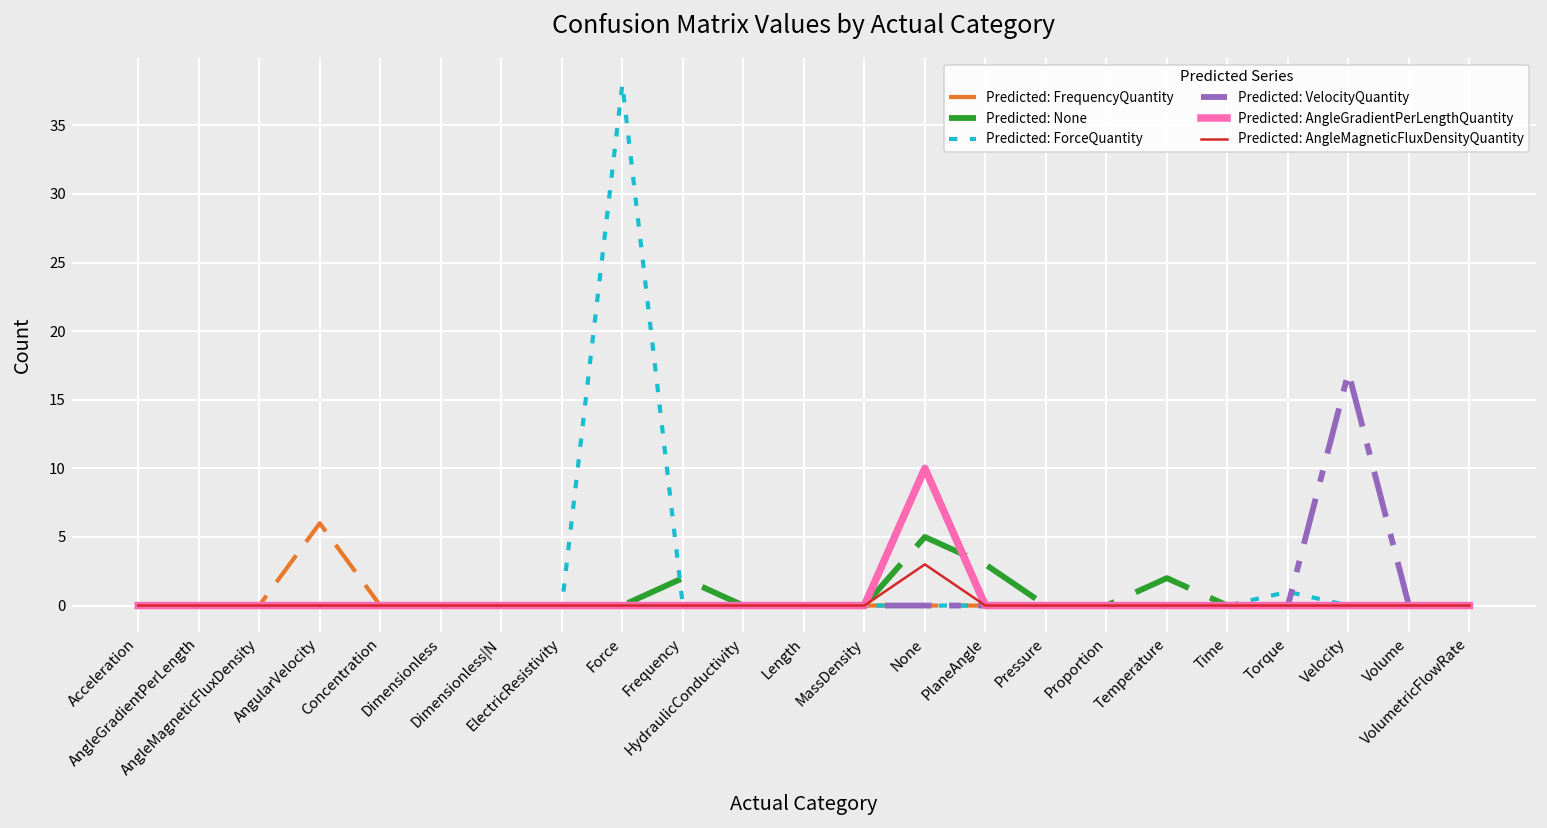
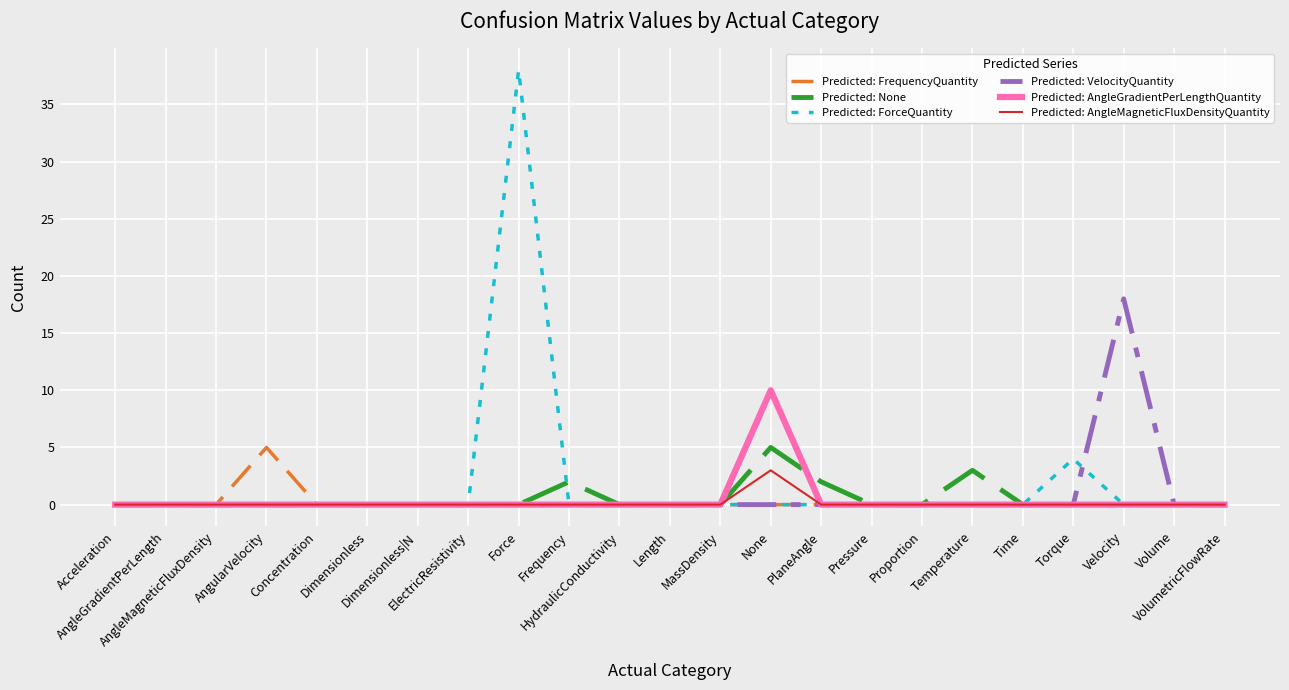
Predicted: FrequencyQuantity, AngularVelocity: 6 -> 5
Predicted: None, PlaneAngle: 3 -> 2
Predicted: None, Temperature: 2 -> 3
Predicted: ForceQuantity, Torque: 1 -> 4
Predicted: VelocityQuantity, Velocity: 17 -> 18
